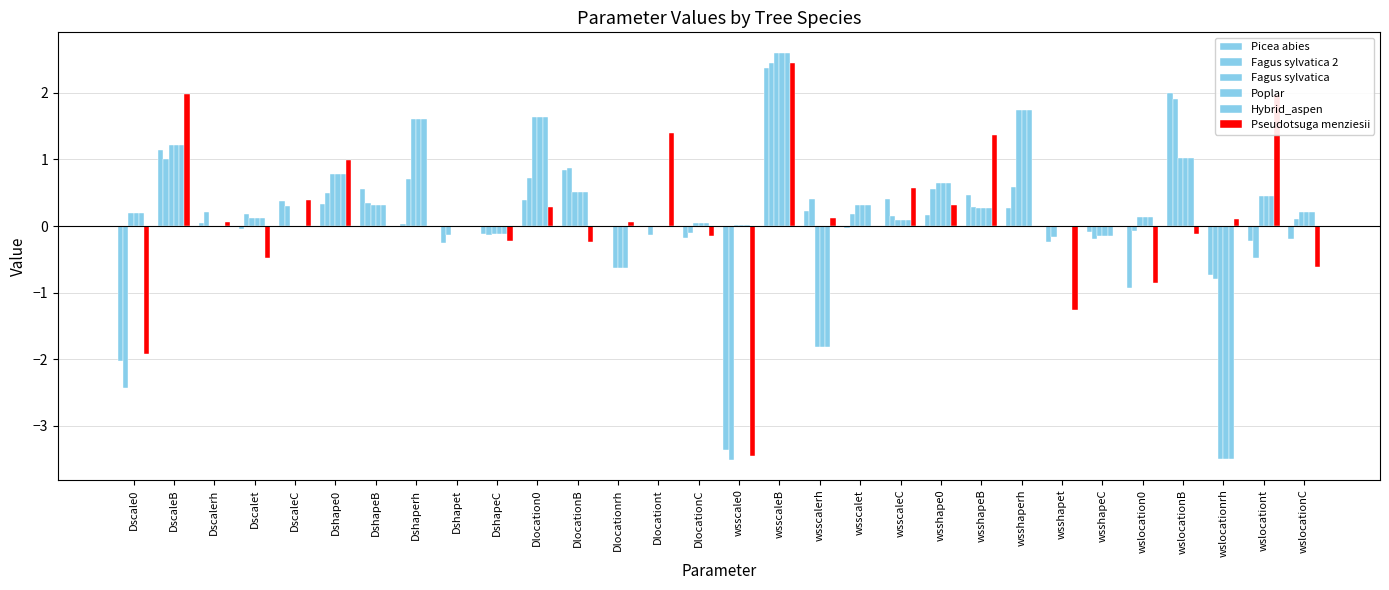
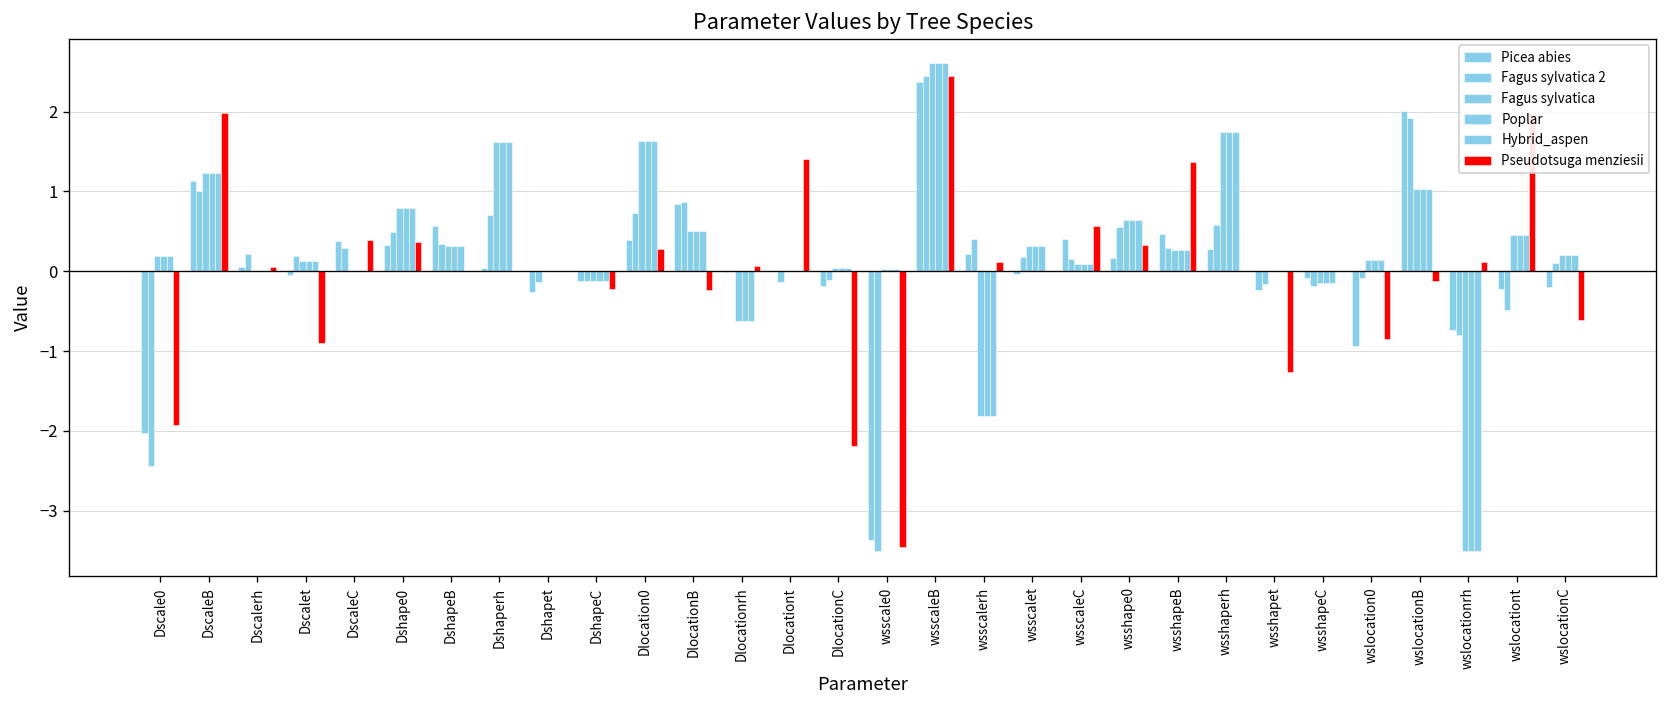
Pseudotsuga menziesii, Dscalet: -0.5 -> -0.9
Pseudotsuga menziesii, Dshape0: 1.0 -> 0.4
Pseudotsuga menziesii, DlocationC: -0.2 -> -2.2
